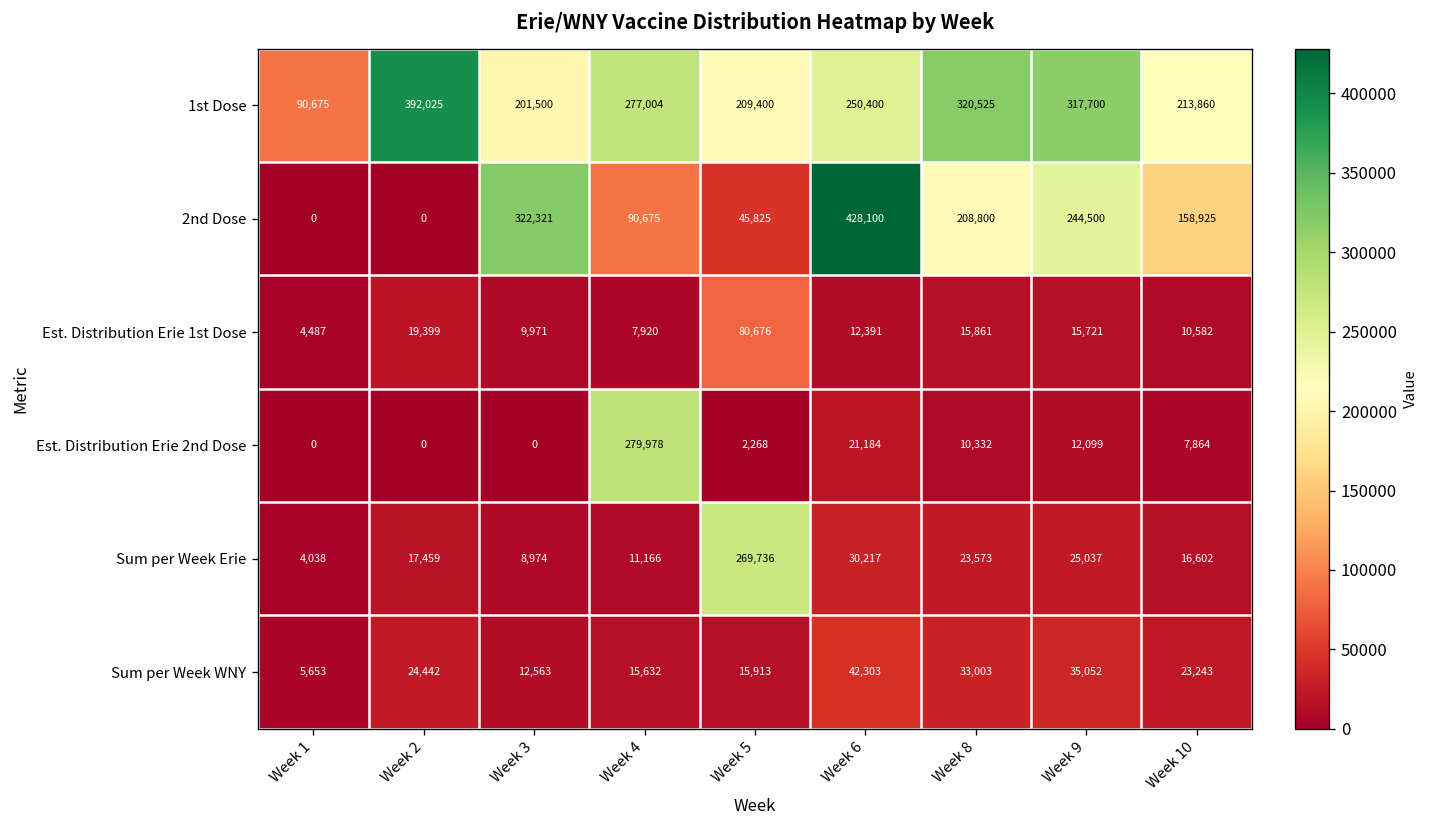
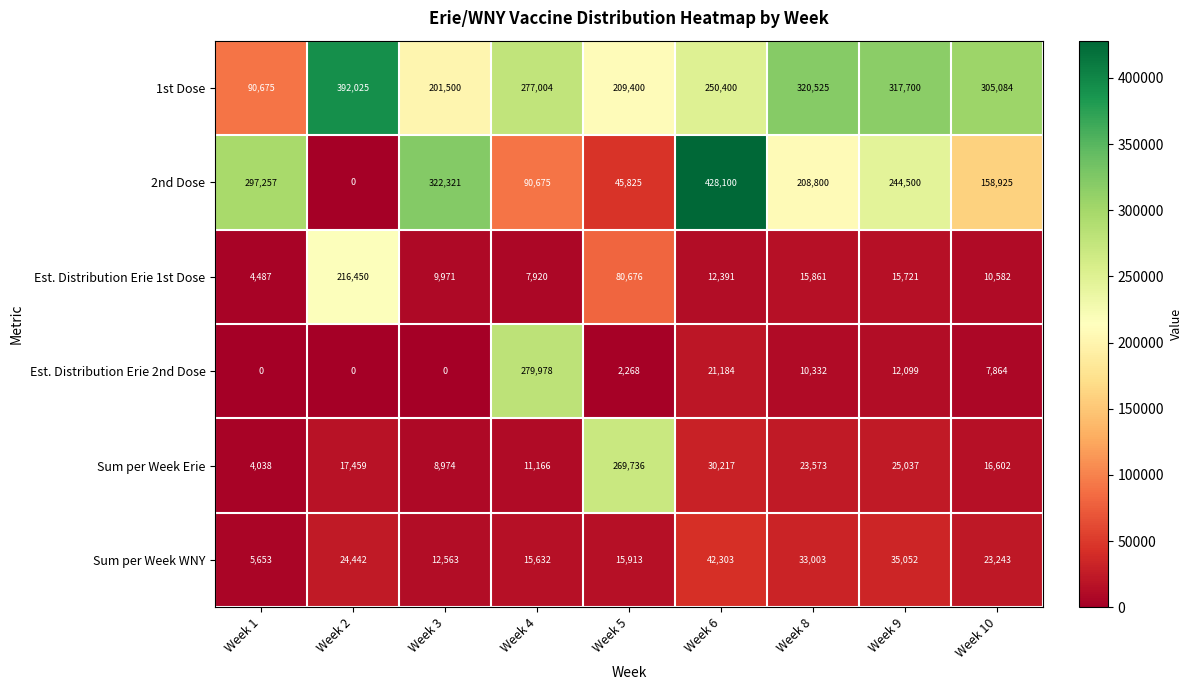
1st Dose, Week 10: 213,860 -> 305,084
2nd Dose, Week 1: 0 -> 297,257
Est. Distribution Erie 1st Dose, Week 2: 19,399 -> 216,450
